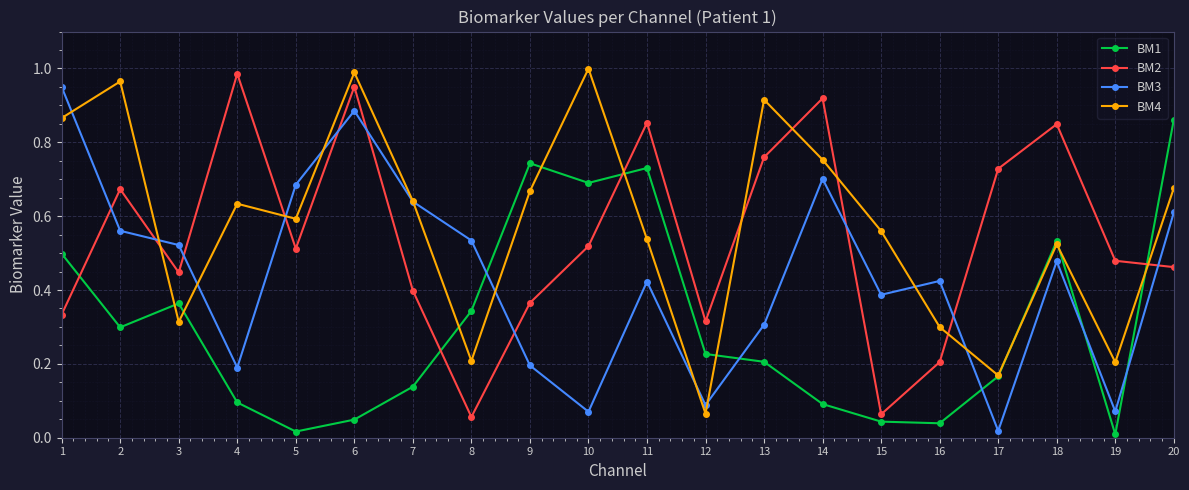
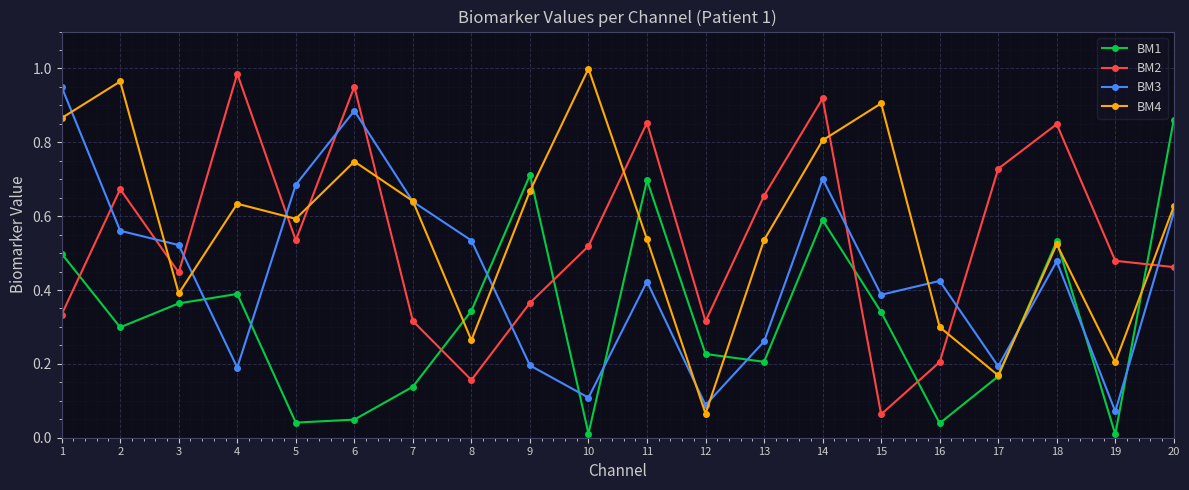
BM4, 3: 0.31 -> 0.39
BM1, 4: 0.10 -> 0.39
BM1, 5: 0.02 -> 0.04
BM2, 5: 0.51 -> 0.53
BM4, 6: 0.99 -> 0.75
BM2, 7: 0.40 -> 0.32
BM2, 8: 0.06 -> 0.16
BM4, 8: 0.21 -> 0.26
BM1, 9: 0.74 -> 0.71
BM1, 10: 0.69 -> 0.01
BM3, 10: 0.07 -> 0.11
BM1, 11: 0.73 -> 0.70
BM2, 13: 0.76 -> 0.66
BM3, 13: 0.31 -> 0.26
BM4, 13: 0.92 -> 0.54
BM1, 14: 0.09 -> 0.59
BM4, 14: 0.75 -> 0.81
BM1, 15: 0.04 -> 0.34
BM4, 15: 0.56 -> 0.91
BM3, 17: 0.02 -> 0.19
BM4, 20: 0.68 -> 0.63
